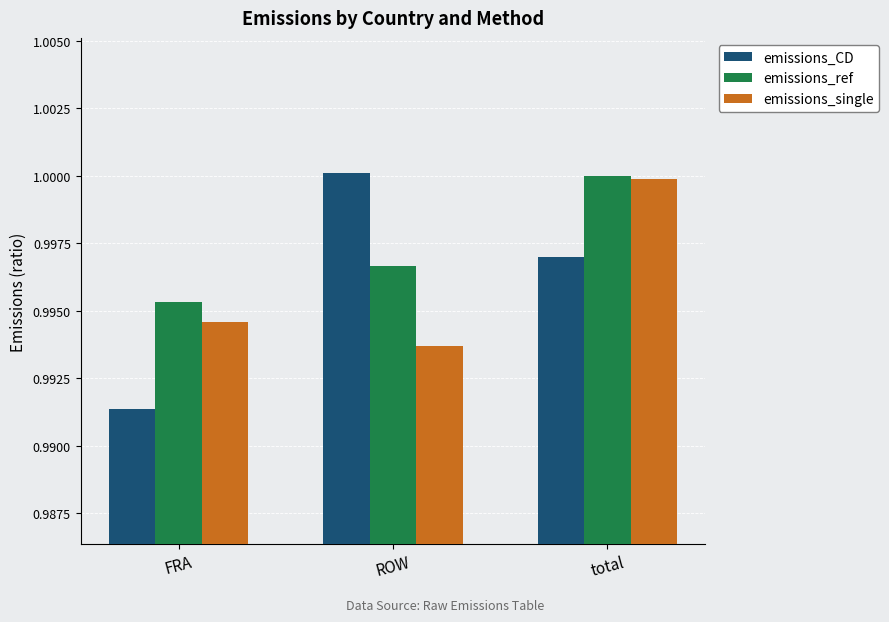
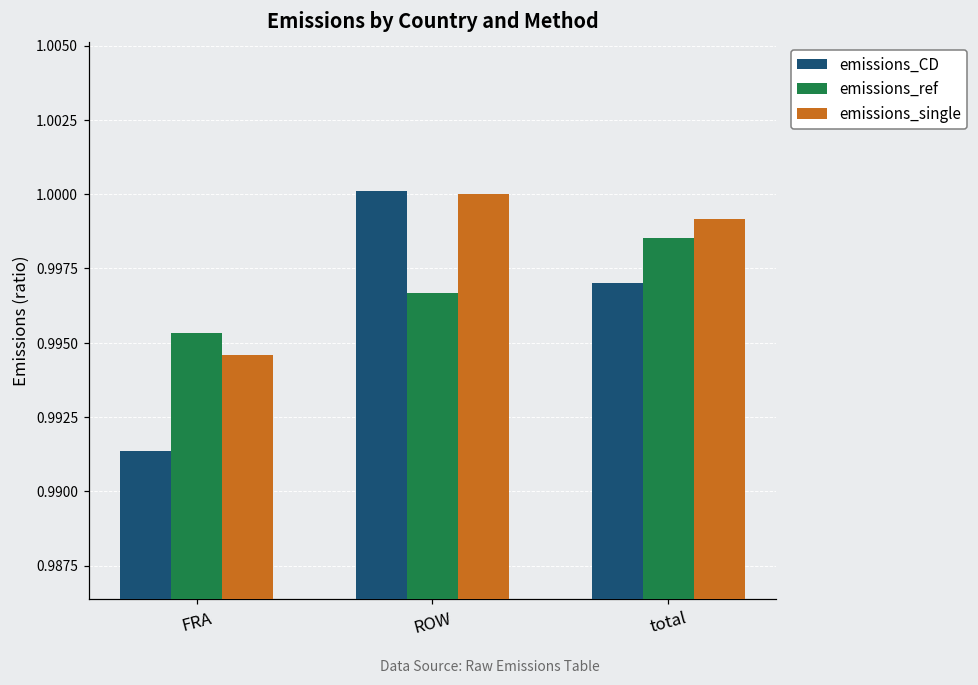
emissions_single, ROW: 0.9937 -> 1.0000
emissions_ref, total: 1.0000 -> 0.9985
emissions_single, total: 0.9999 -> 0.9992
